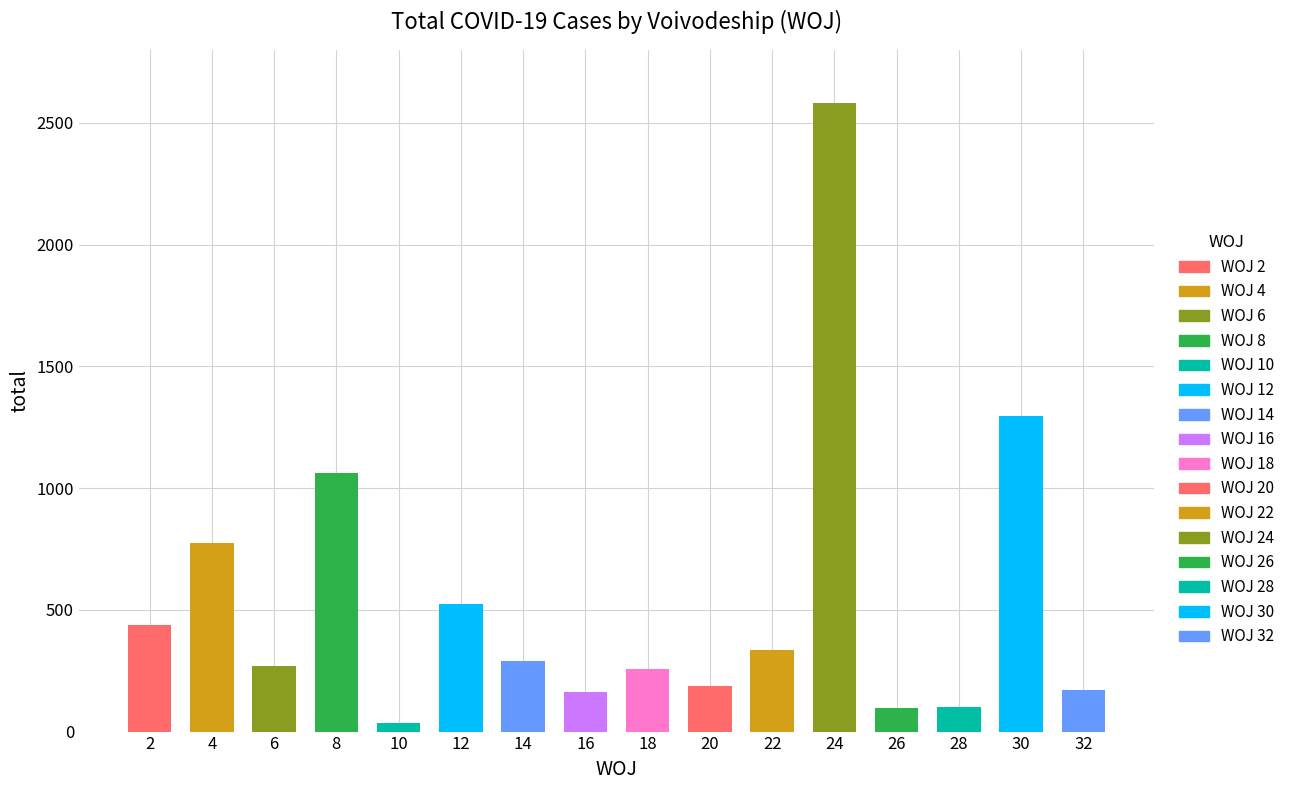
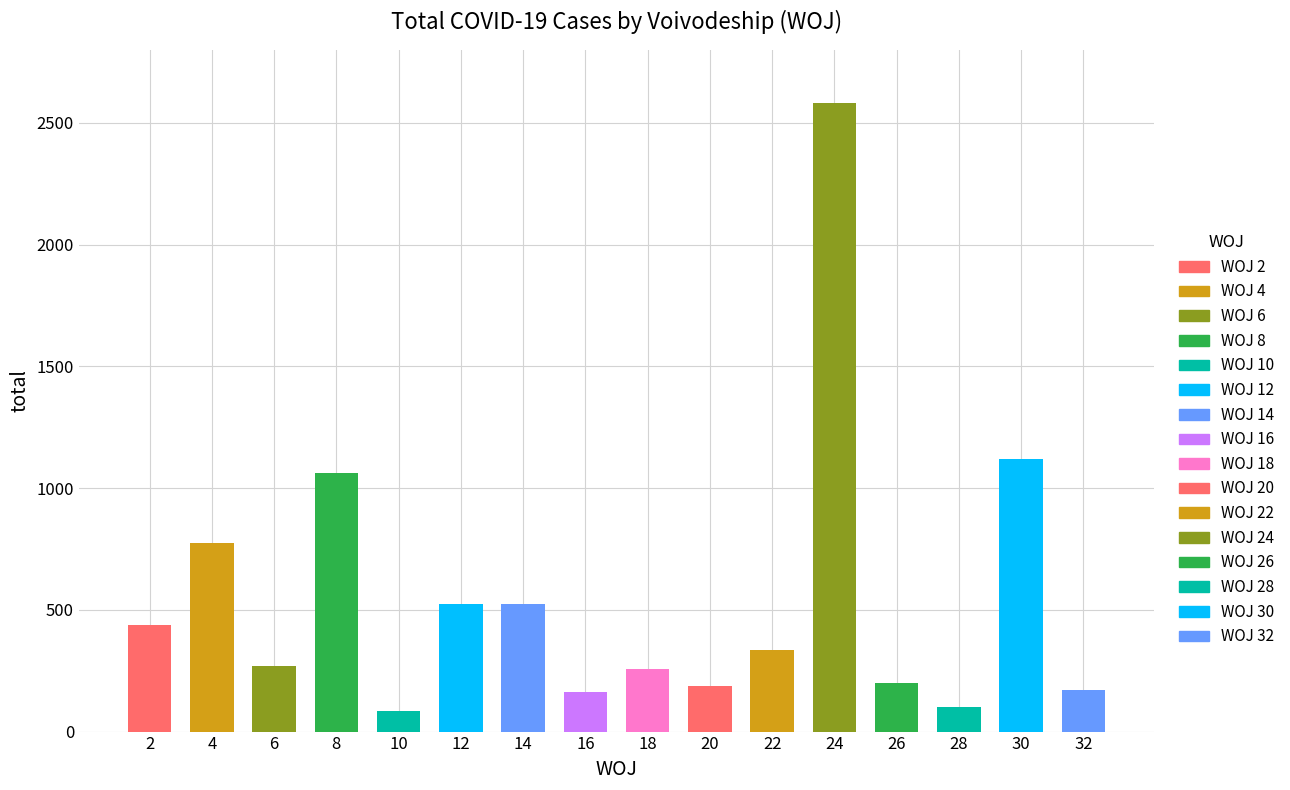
10: 40 -> 80
14: 290 -> 520
26: 100 -> 200
30: 1300 -> 1120
